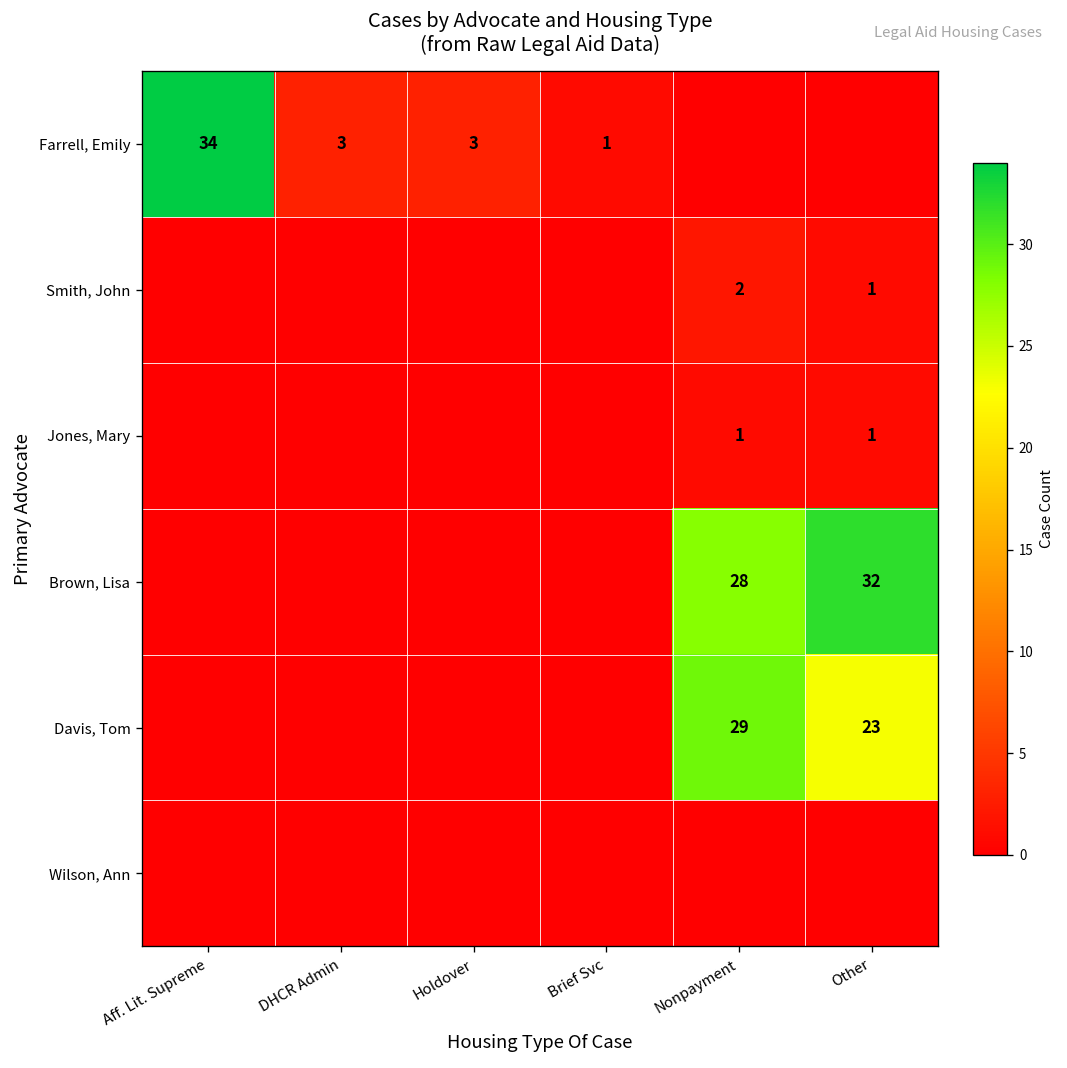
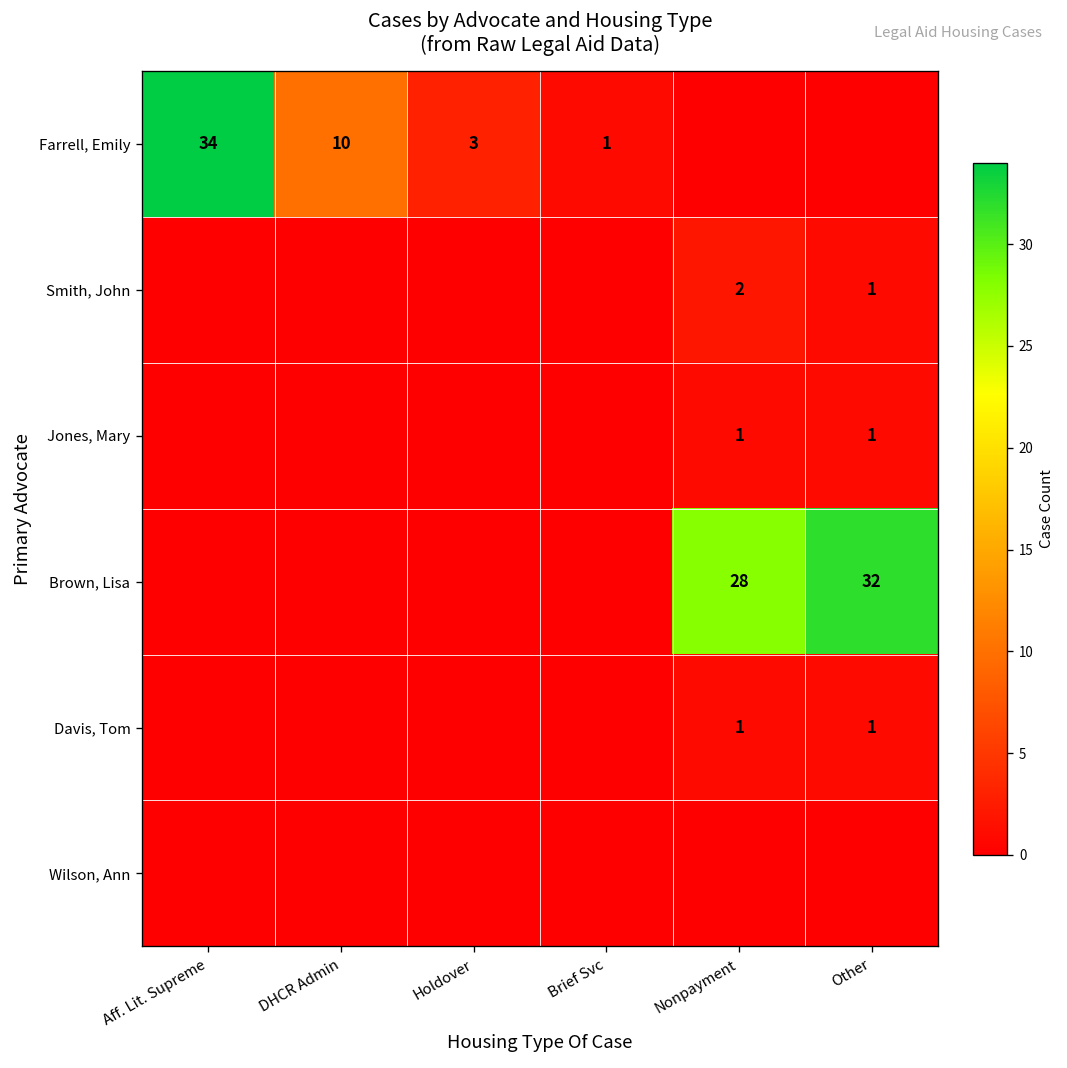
Farrell, Emily, DHCR Admin: 3 -> 10
Davis, Tom, Nonpayment: 29 -> 1
Davis, Tom, Other: 23 -> 1
